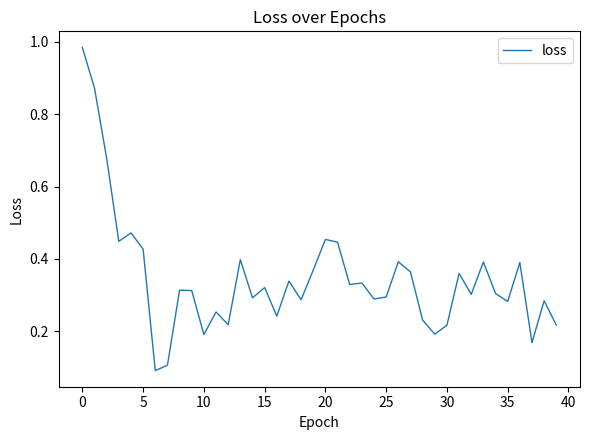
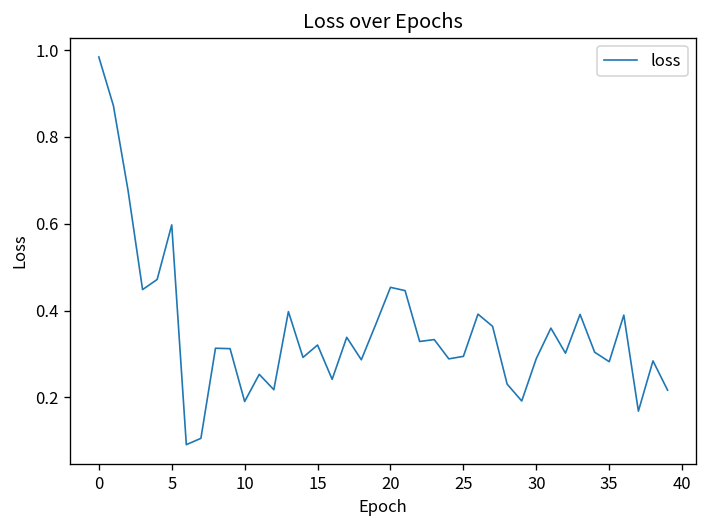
5: 0.43 -> 0.60
30: 0.22 -> 0.29
